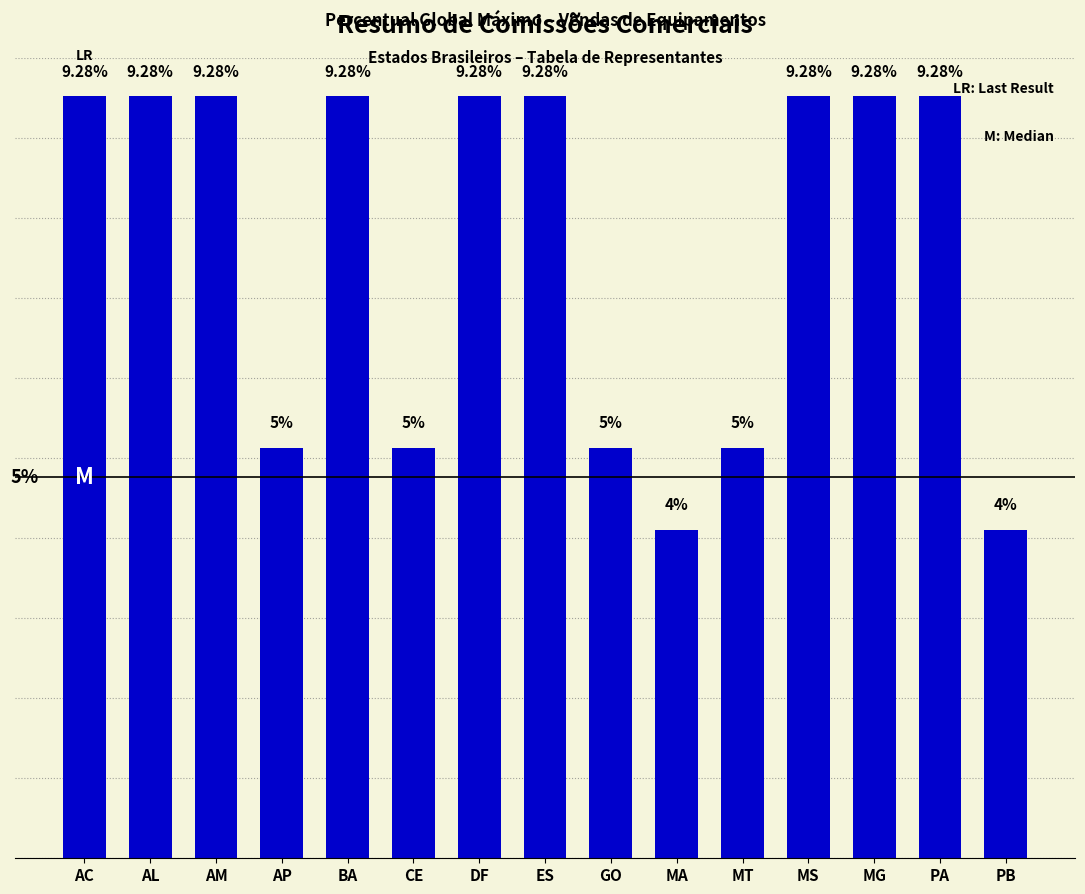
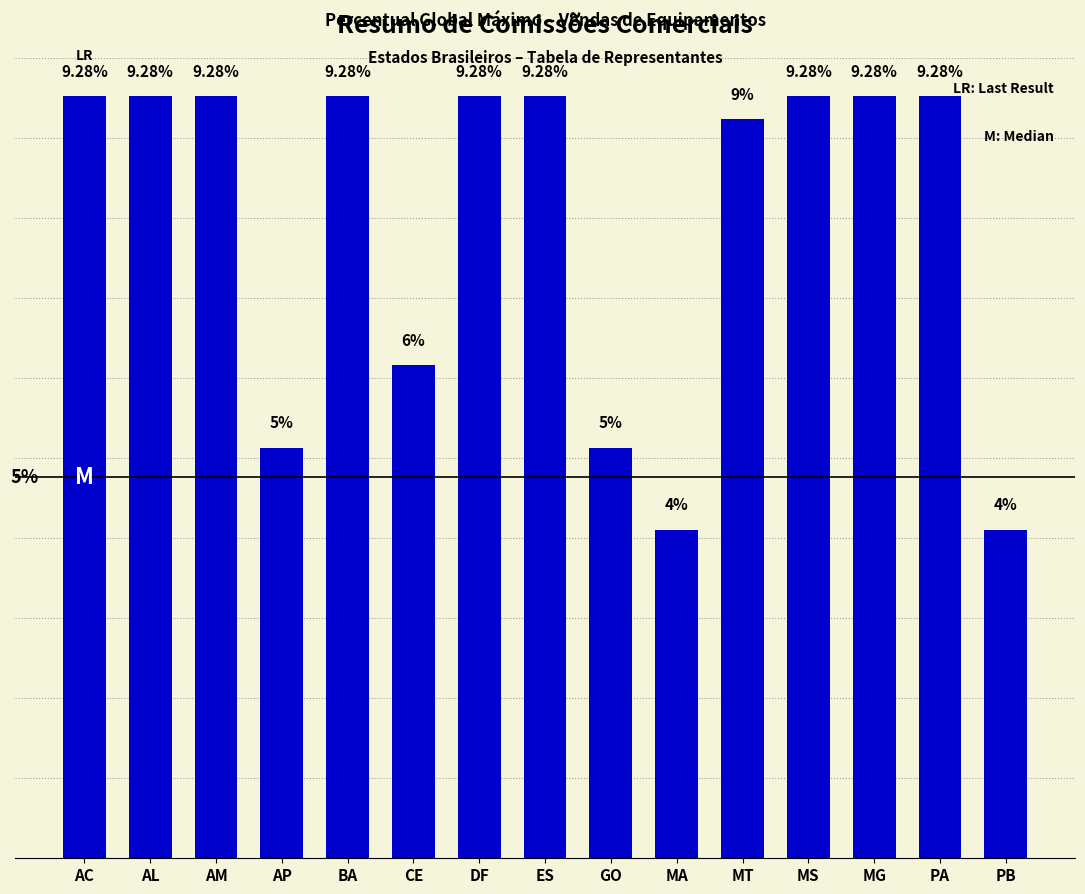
CE: 5% -> 6%
MT: 5% -> 9%
